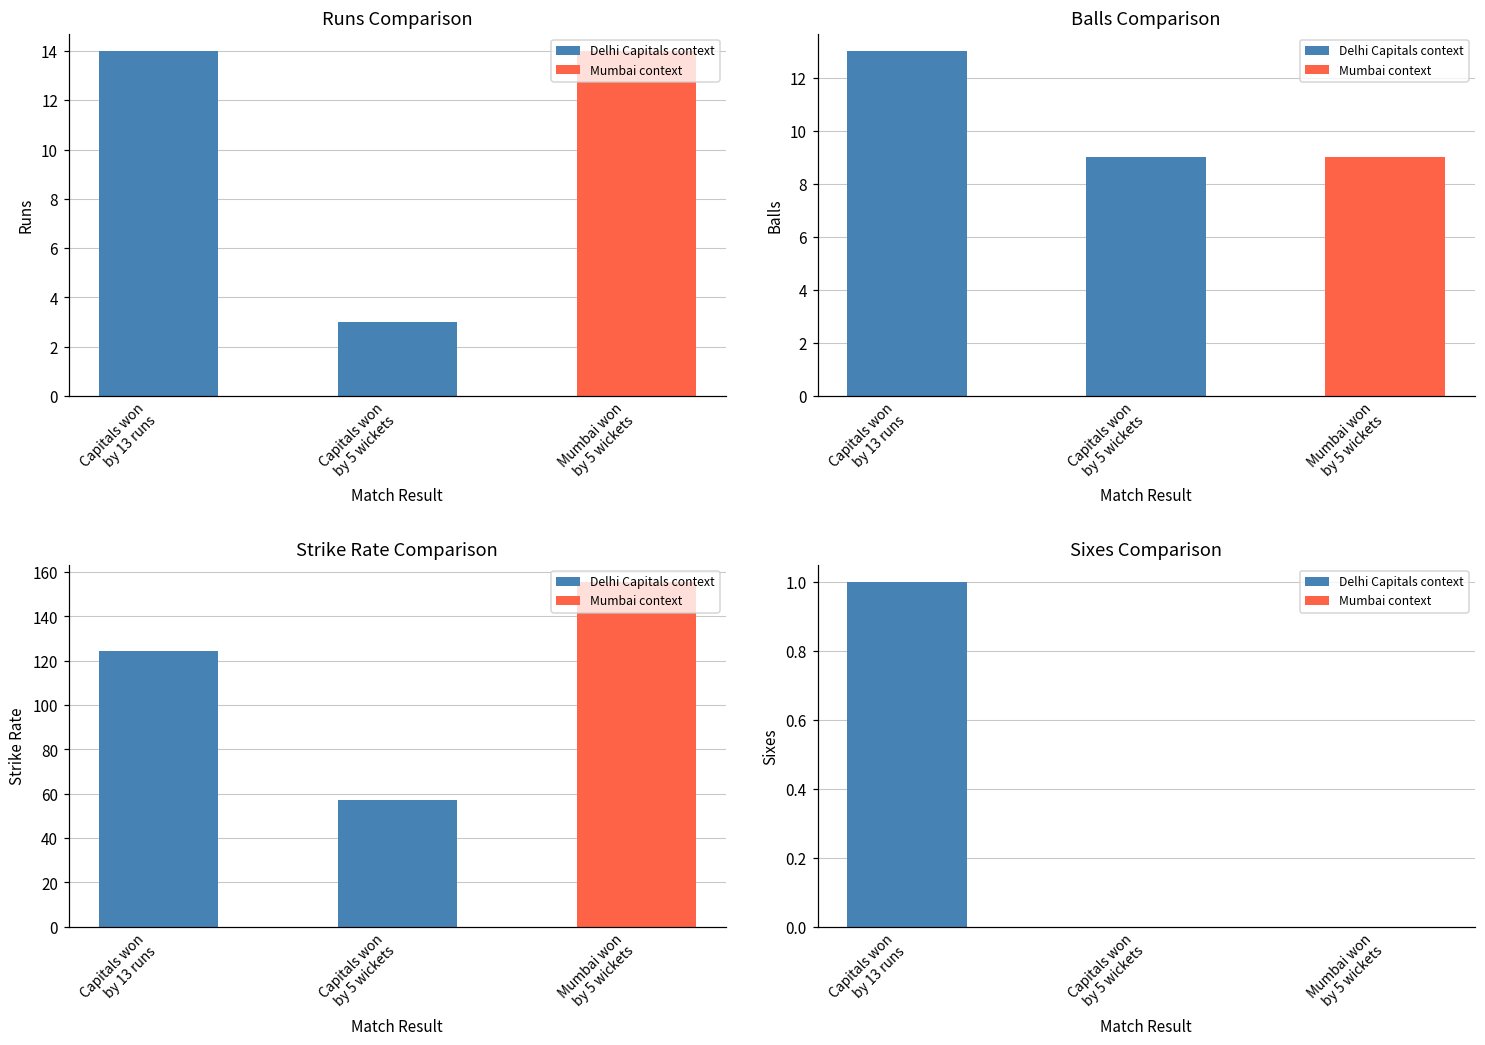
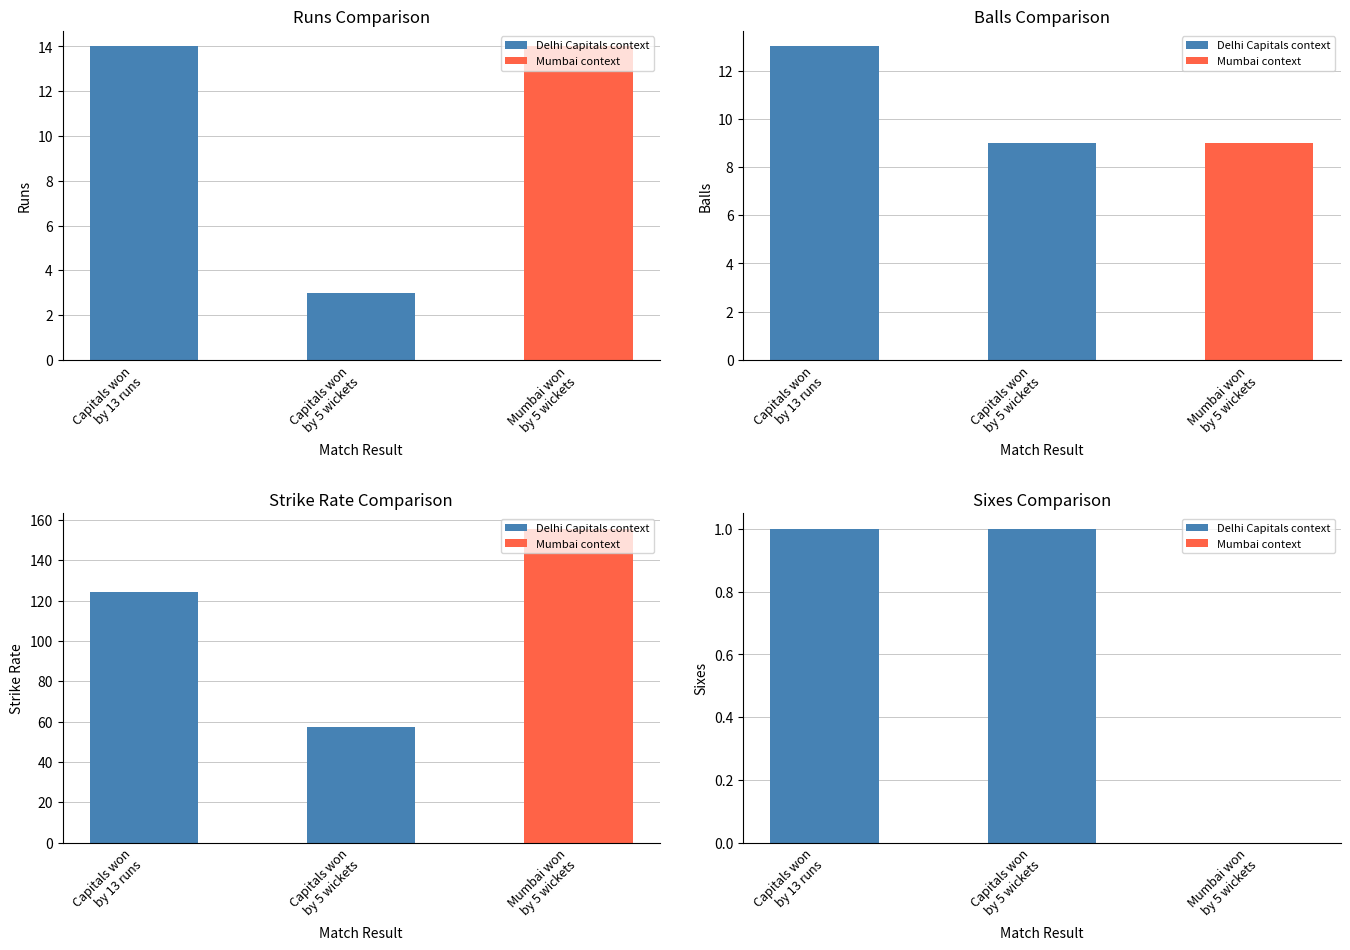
Sixes Comparison, Capitals won by 5 wickets: 0 -> 1
